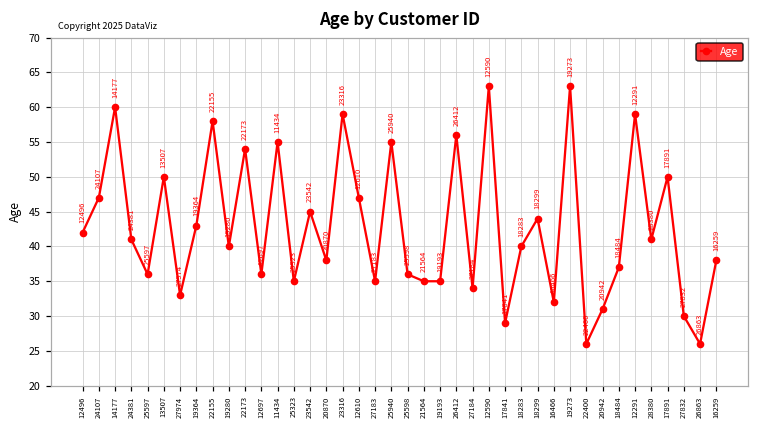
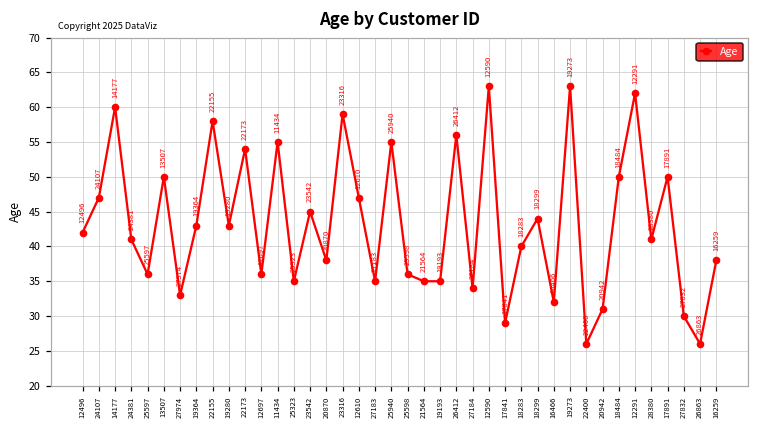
19280: 40 -> 43
18484: 37 -> 50
12291: 59 -> 62
